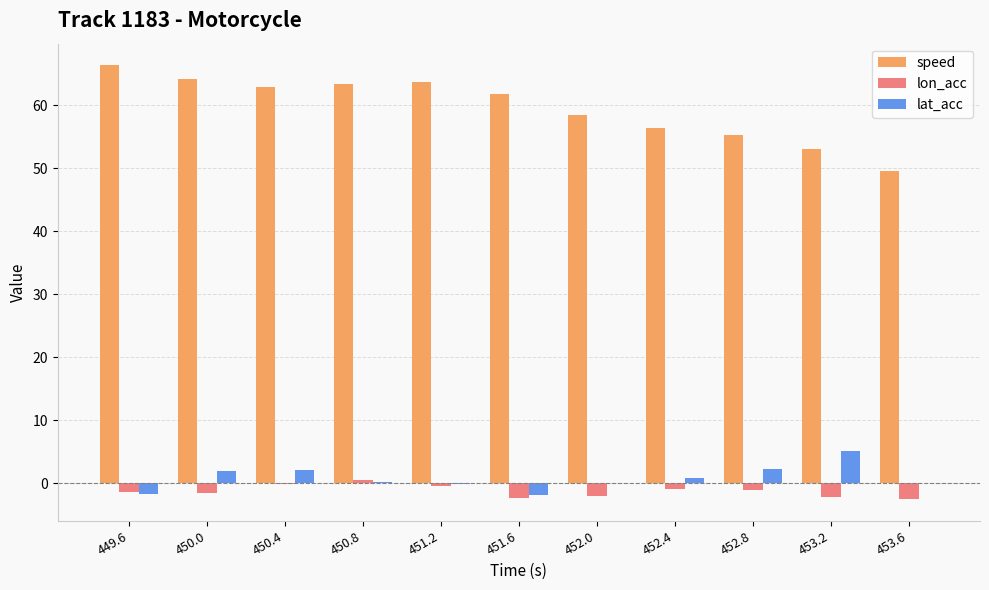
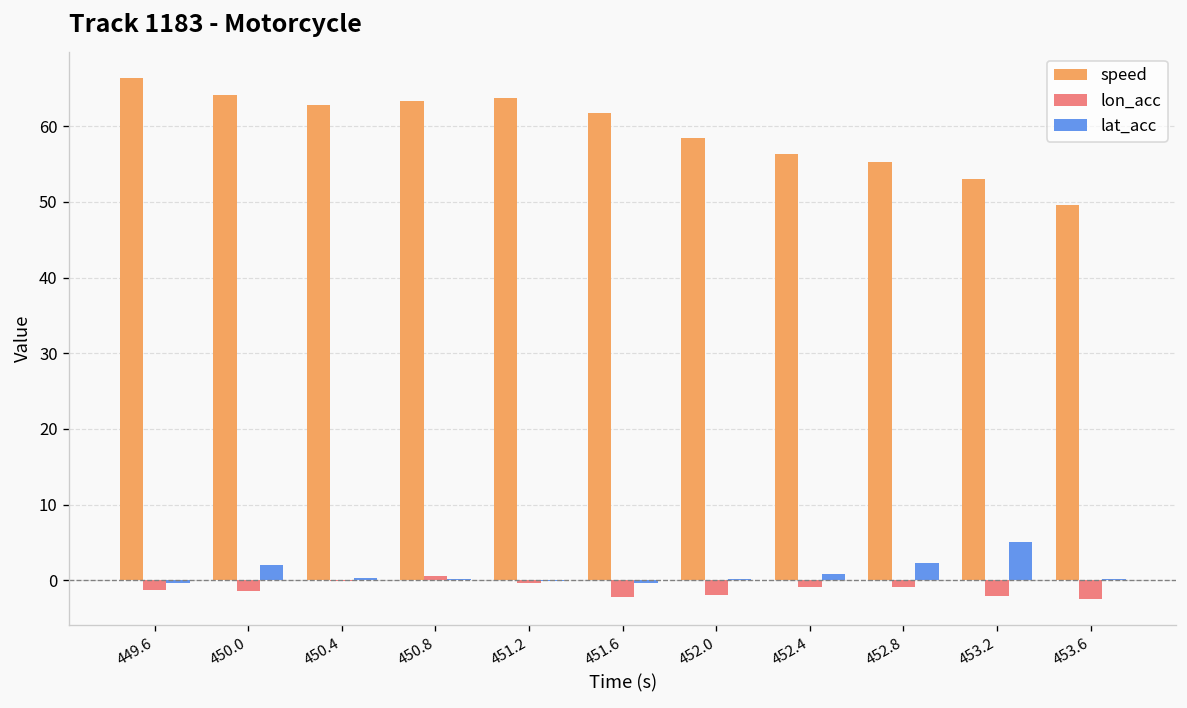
lat_acc, 449.6: -2 -> 0
lat_acc, 450.4: 2 -> 0
lat_acc, 451.6: -2 -> 0
